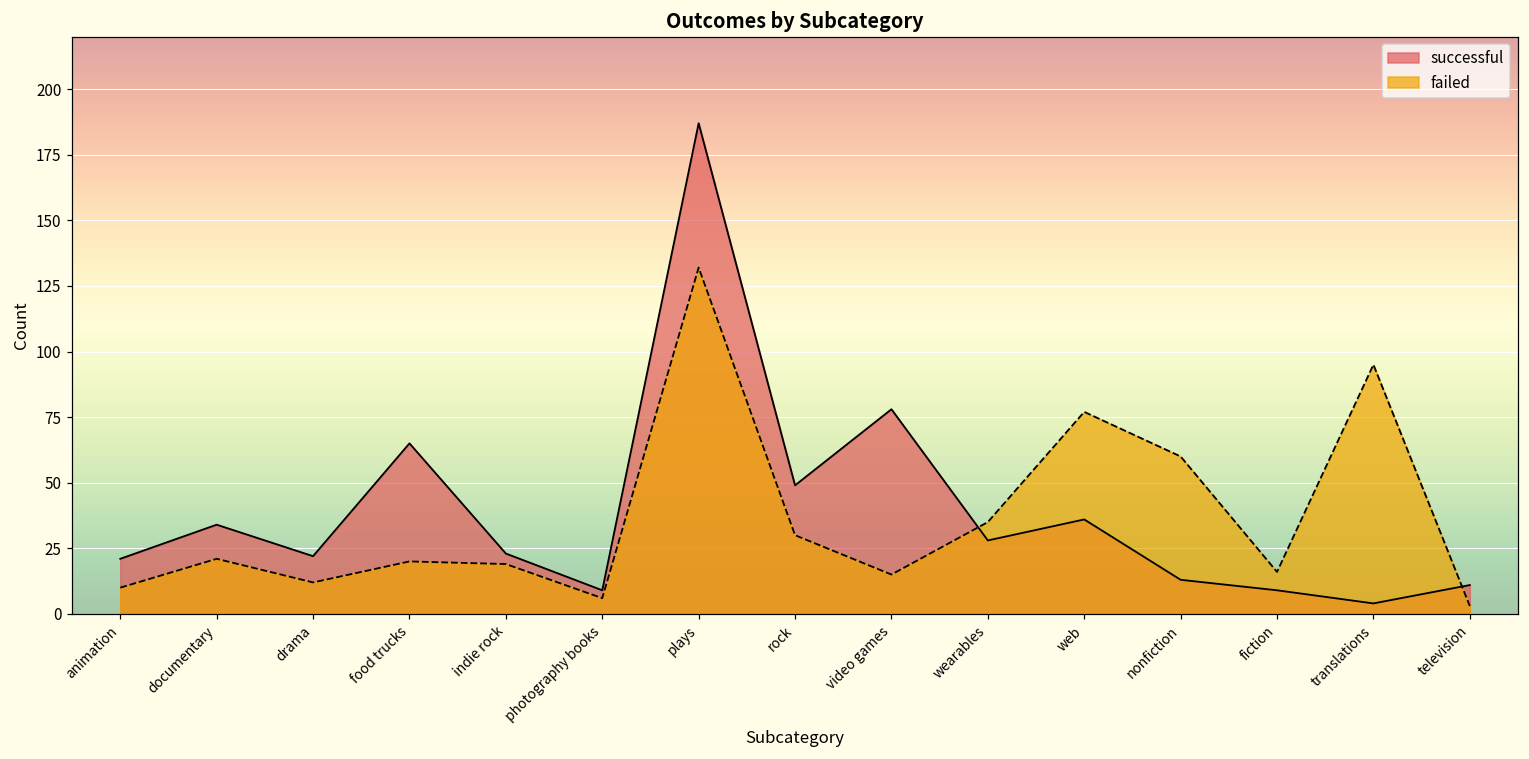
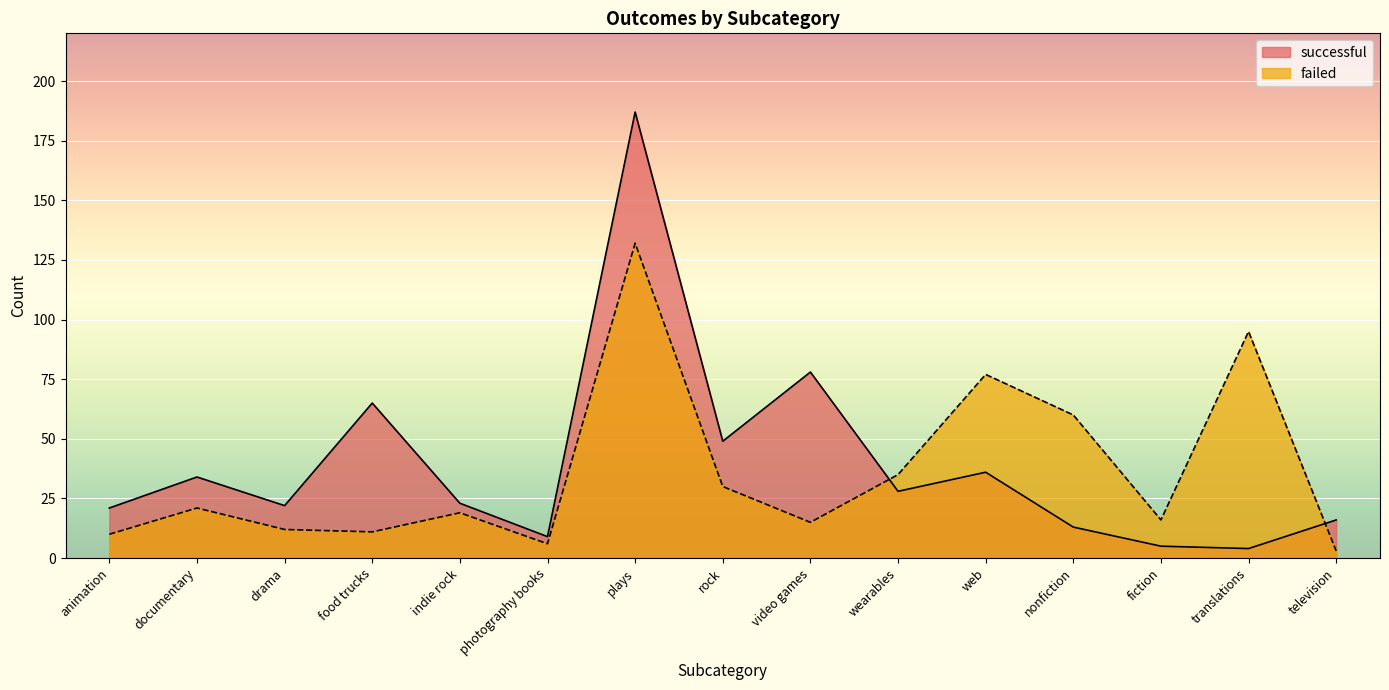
failed, food trucks: 20 -> 11
successful, fiction: 9 -> 5
successful, television: 11 -> 16
